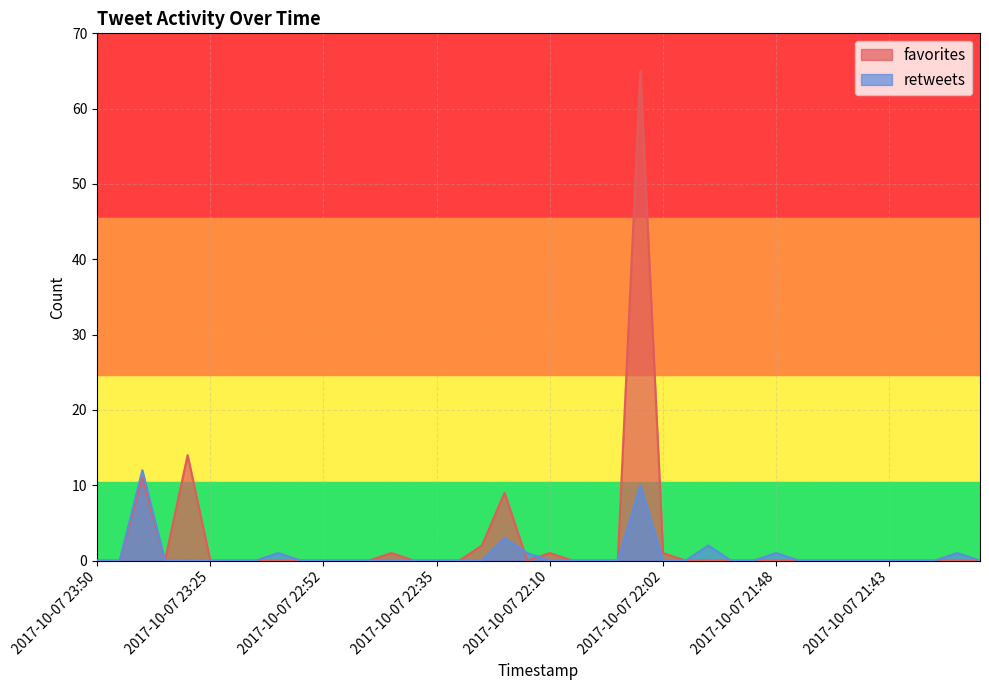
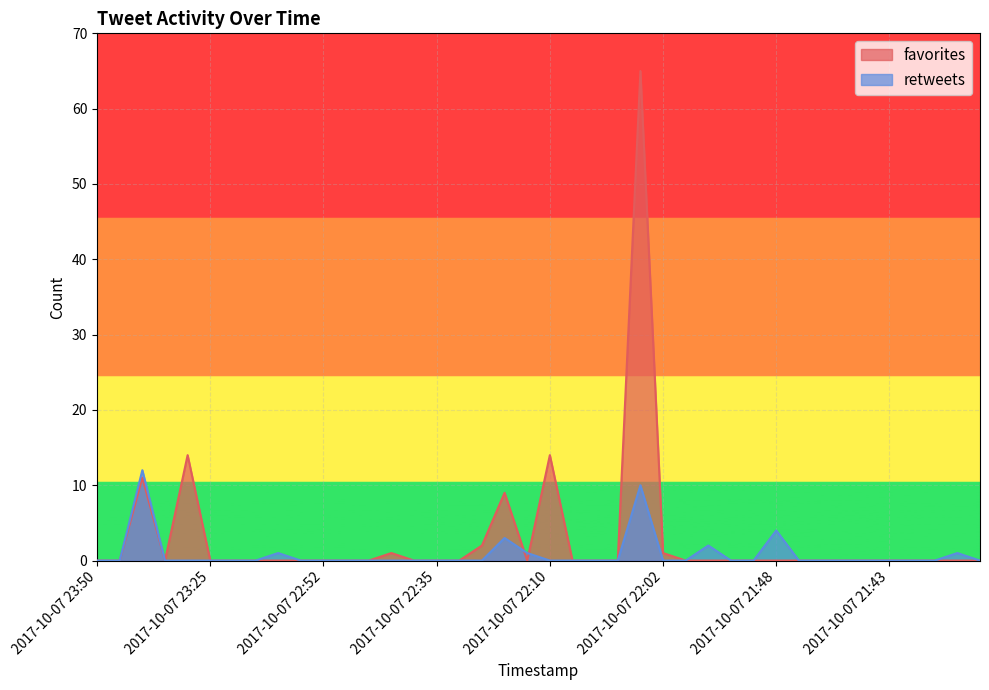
favorites, 2017-10-07 22:10: 1 -> 14
retweets, 2017-10-07 21:48: 1 -> 4
